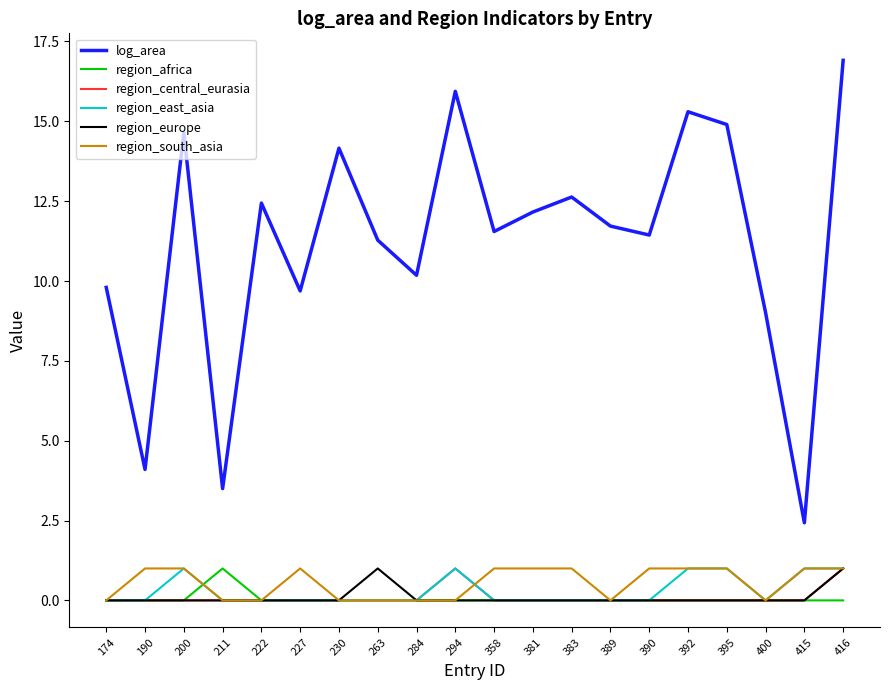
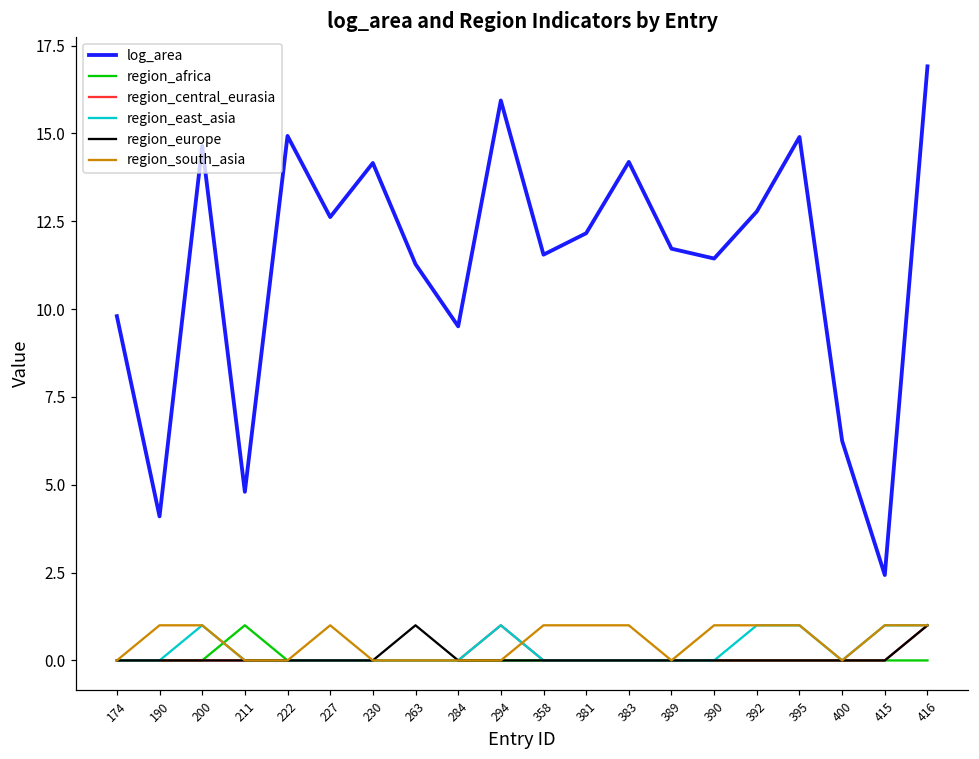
log_area, 211: 3.5 -> 4.8
log_area, 222: 12.4 -> 14.9
log_area, 227: 9.7 -> 12.6
log_area, 284: 10.2 -> 9.5
log_area, 383: 12.6 -> 14.2
log_area, 392: 15.3 -> 12.8
log_area, 400: 9.0 -> 6.3
